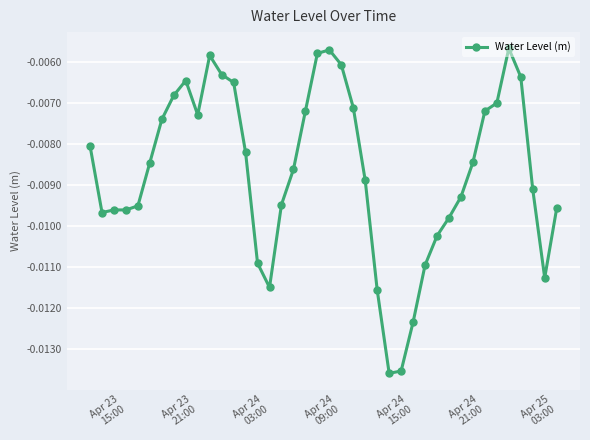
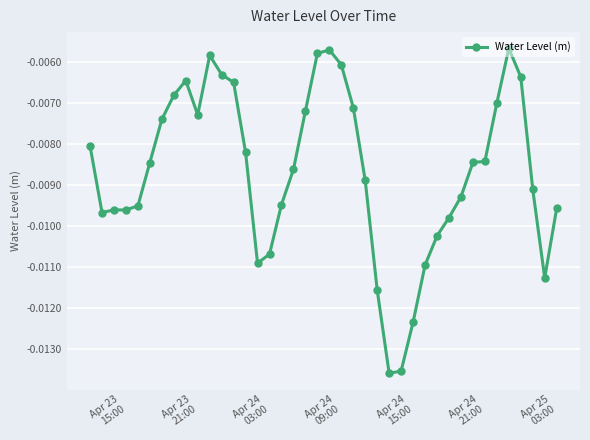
Apr 24 03:00: -0.0115 -> -0.0107
Apr 24 21:00: -0.0072 -> -0.0084
